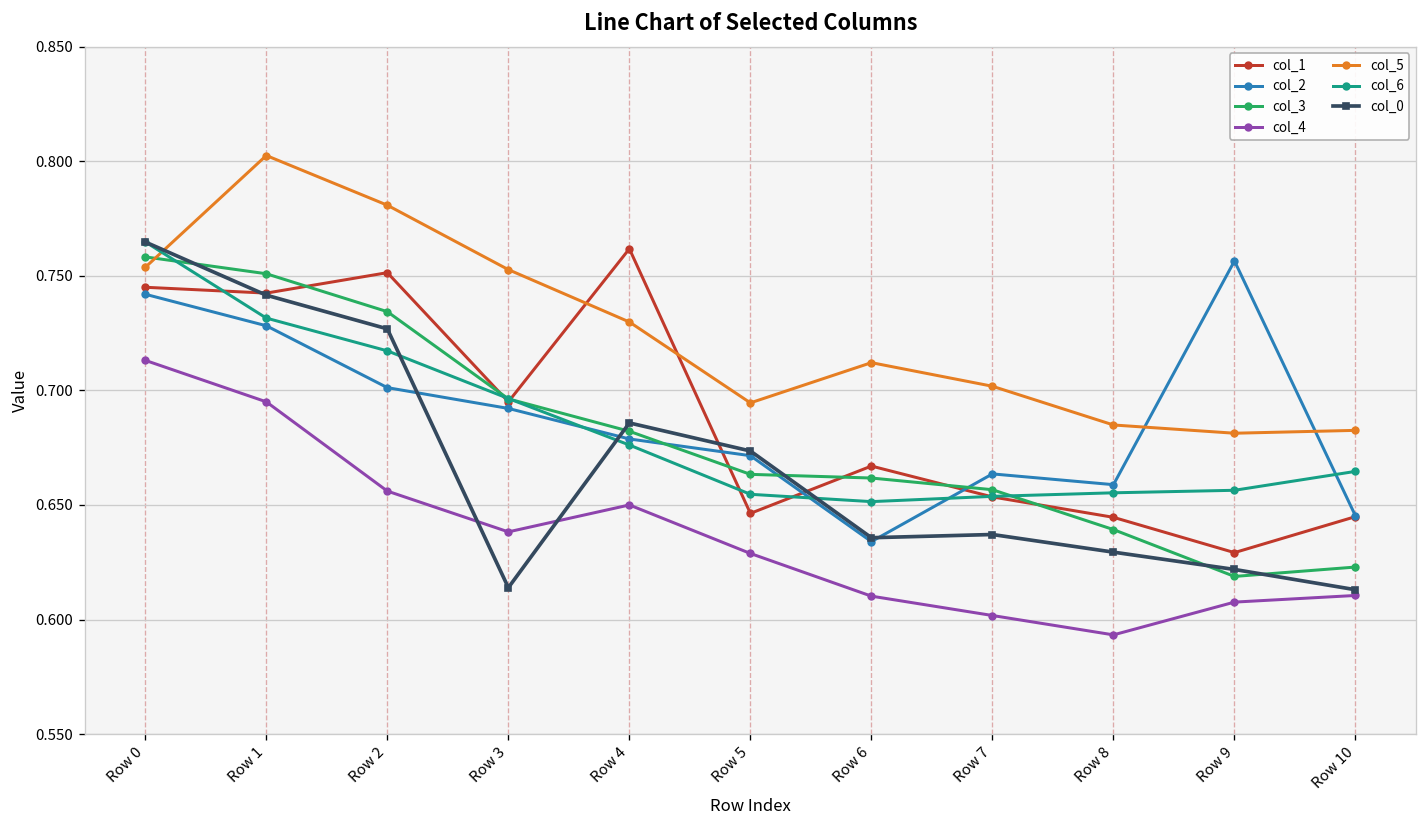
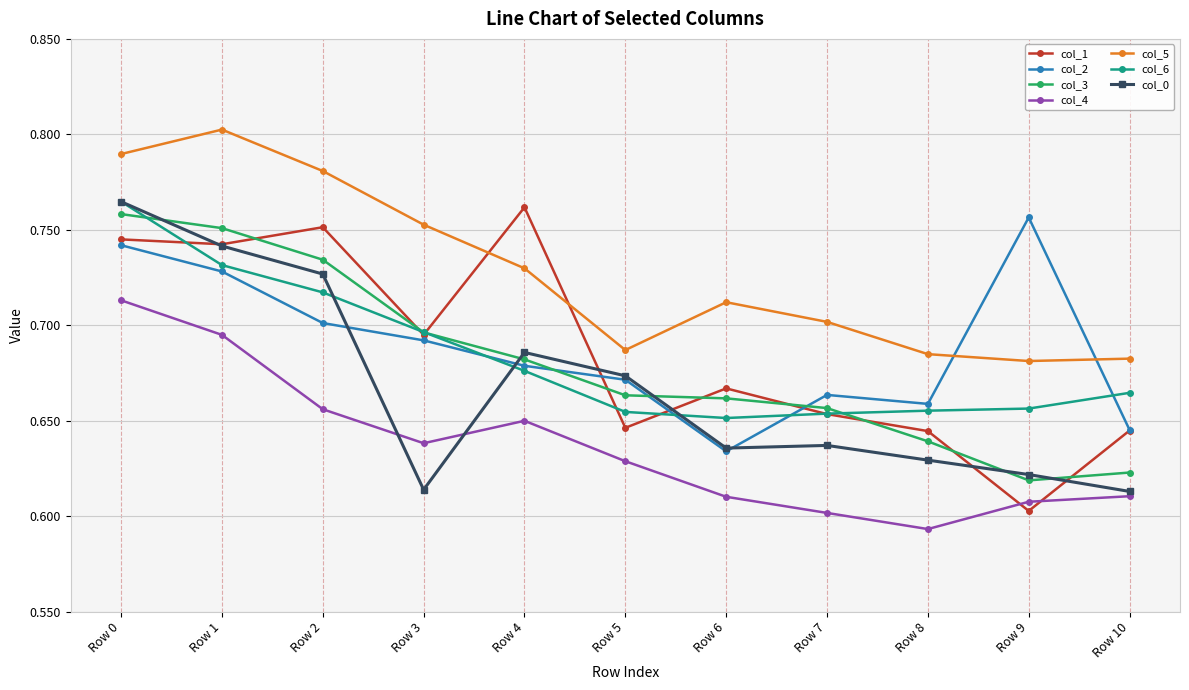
col_5, Row 0: 0.754 -> 0.790
col_5, Row 5: 0.695 -> 0.687
col_1, Row 9: 0.629 -> 0.603
